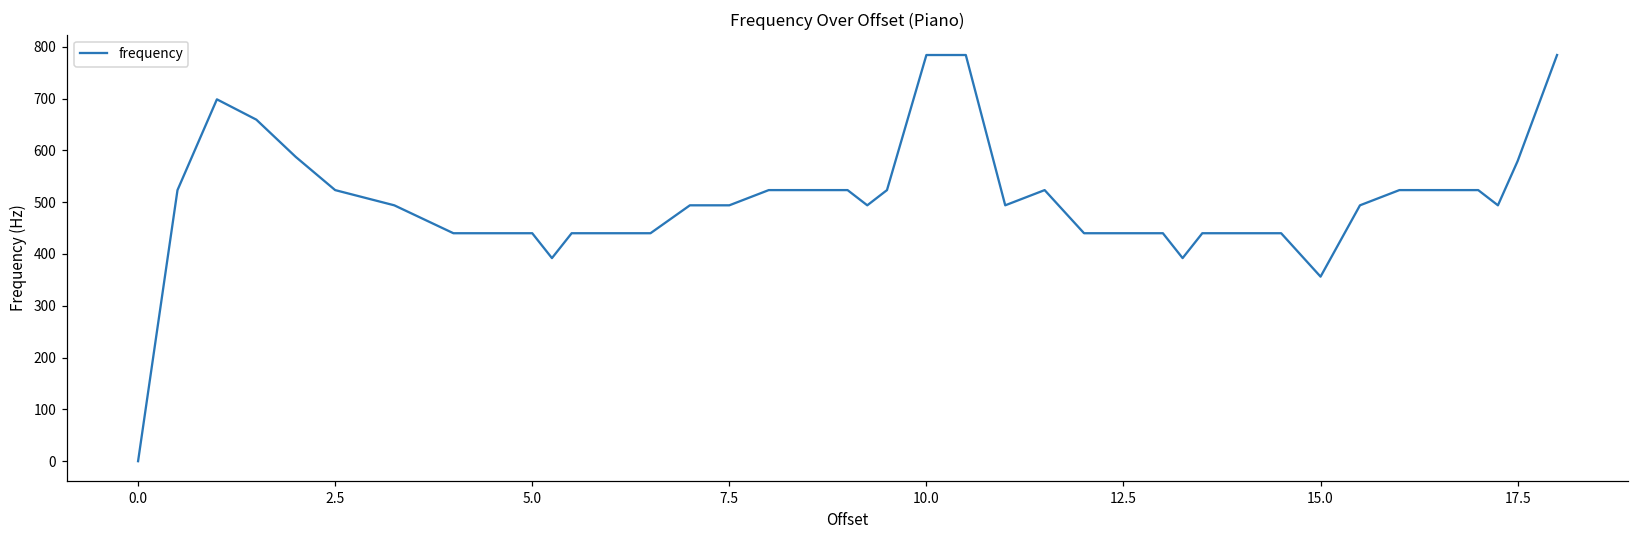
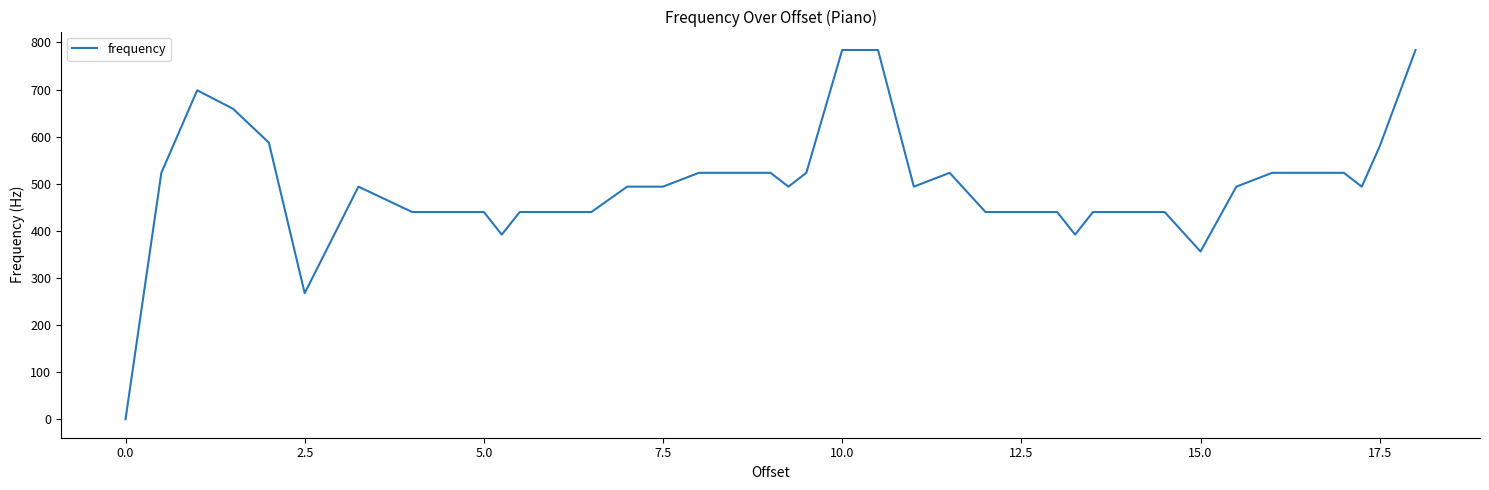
2.5: 520 -> 270
